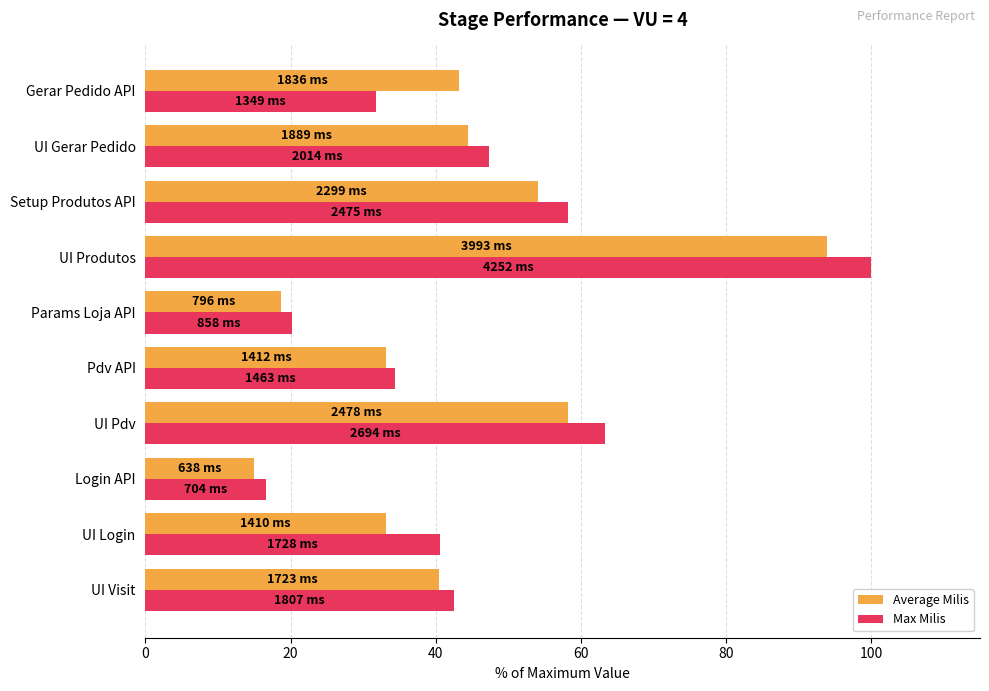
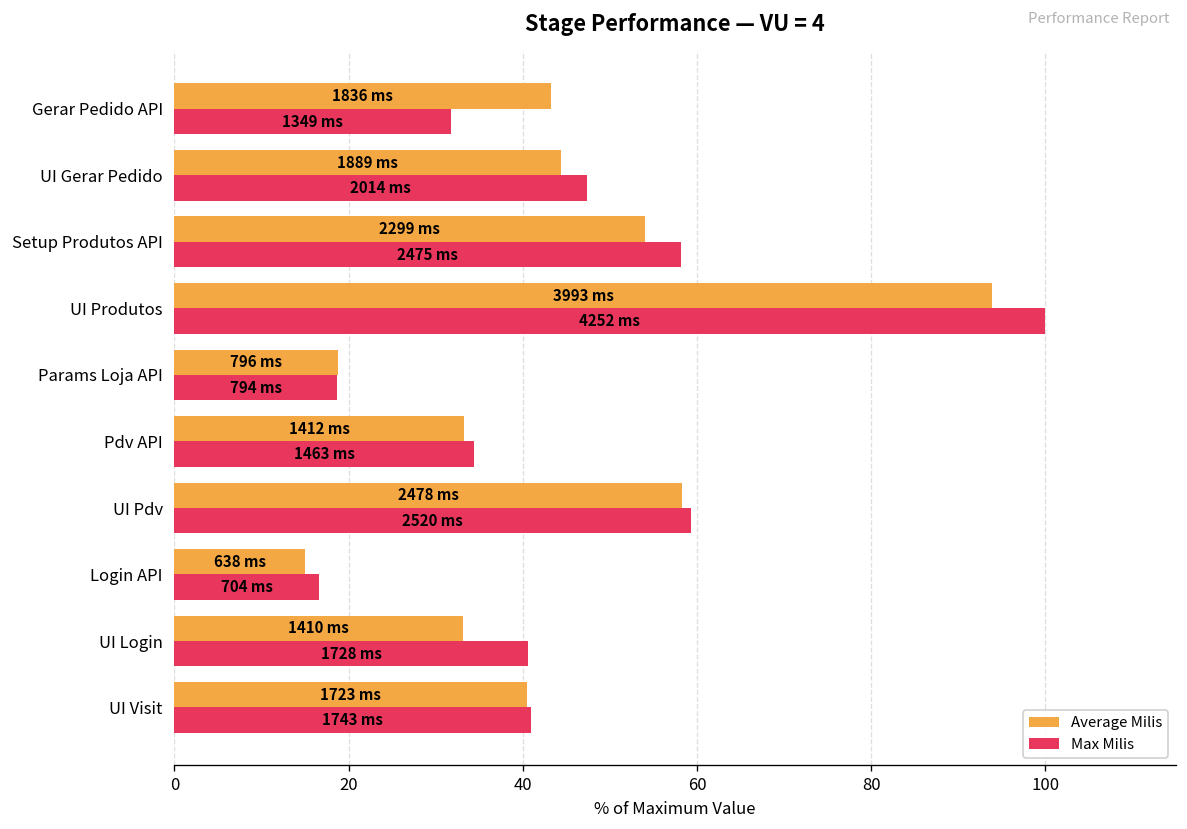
Max Milis, Params Loja API: 858 -> 794
Max Milis, UI Pdv: 2694 -> 2520
Max Milis, UI Visit: 1807 -> 1743
